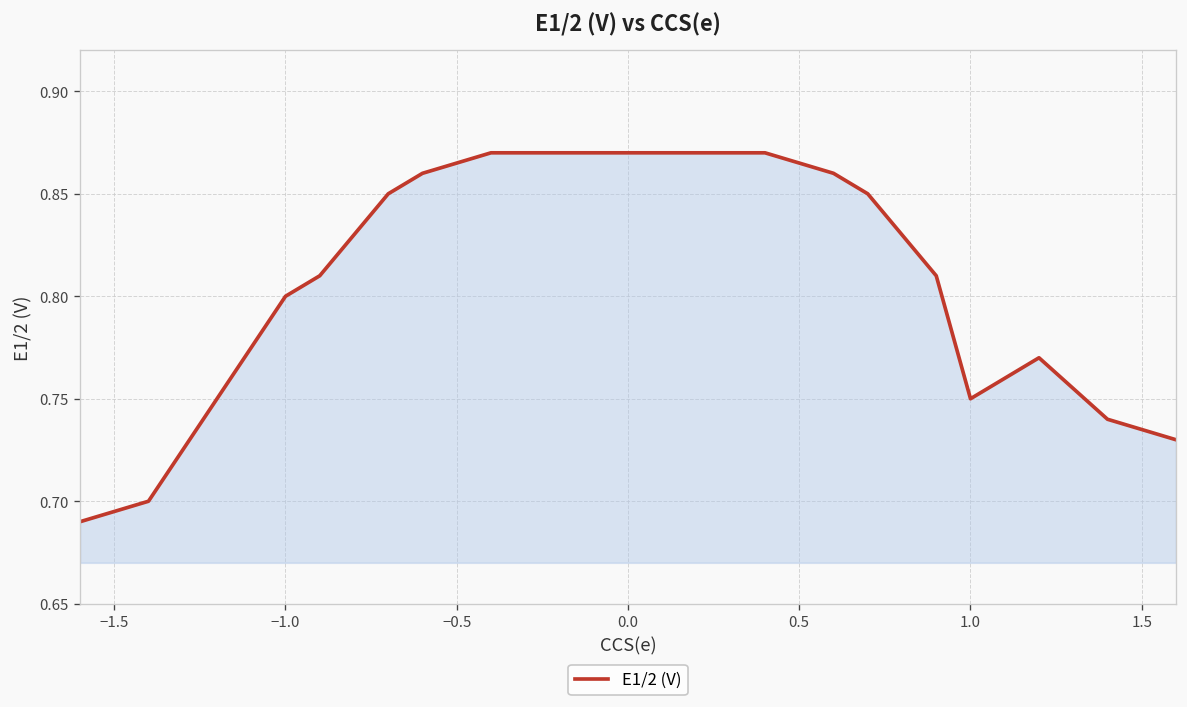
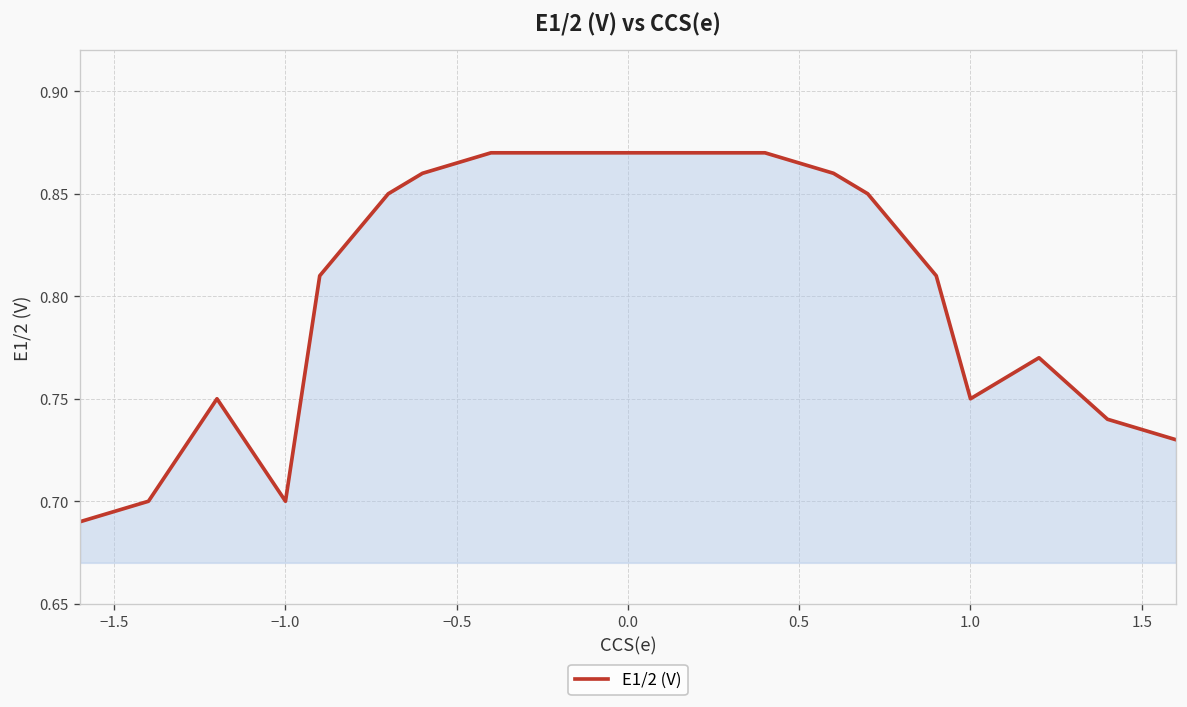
−1.0: 0.8 -> 0.7
